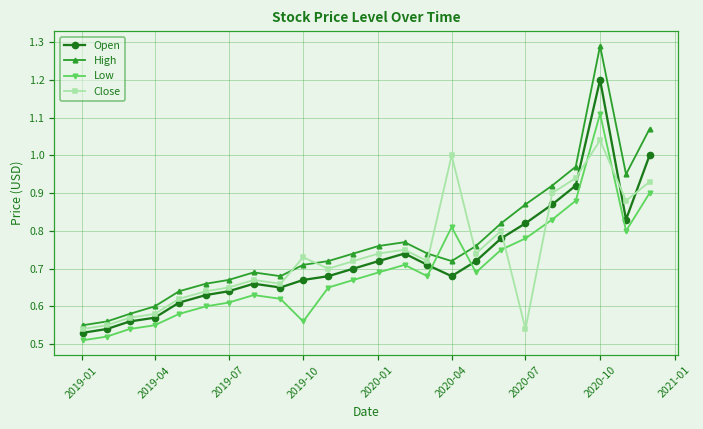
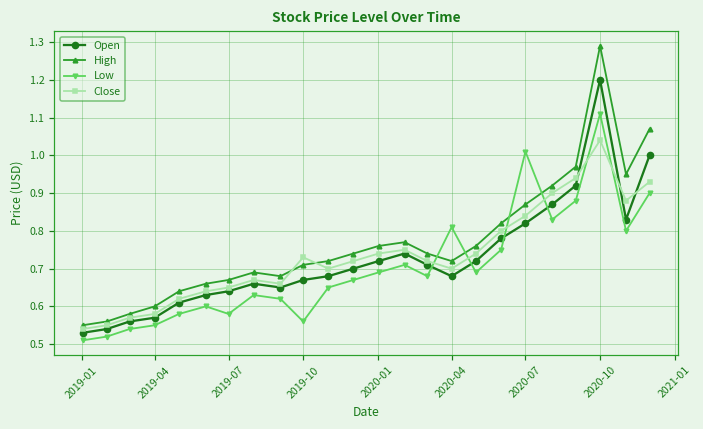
Low, 2019-07: 0.61 -> 0.58
Close, 2020-04: 1.0 -> 0.7
Low, 2020-07: 0.78 -> 1.01
Close, 2020-07: 0.54 -> 0.84
